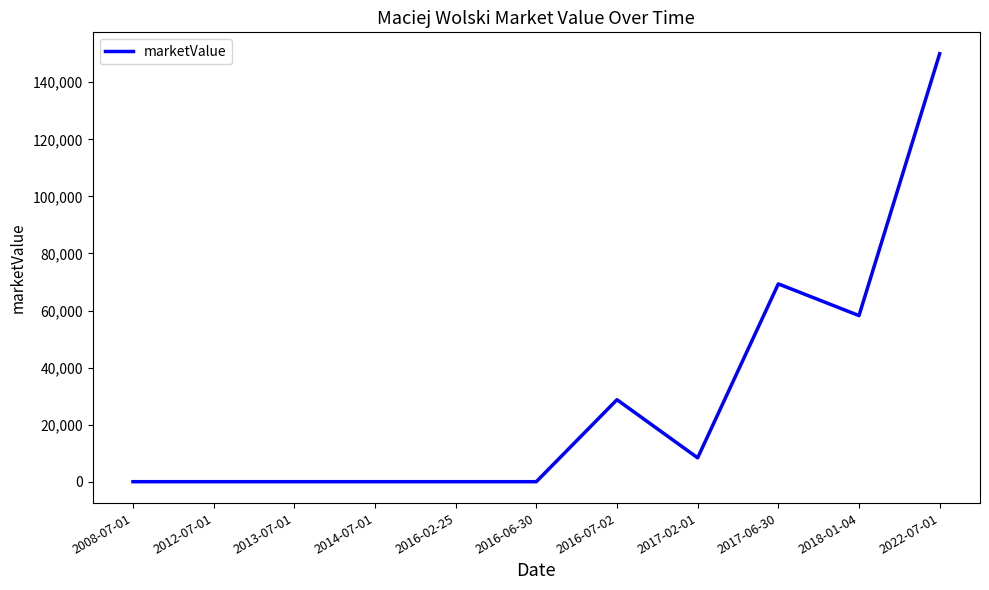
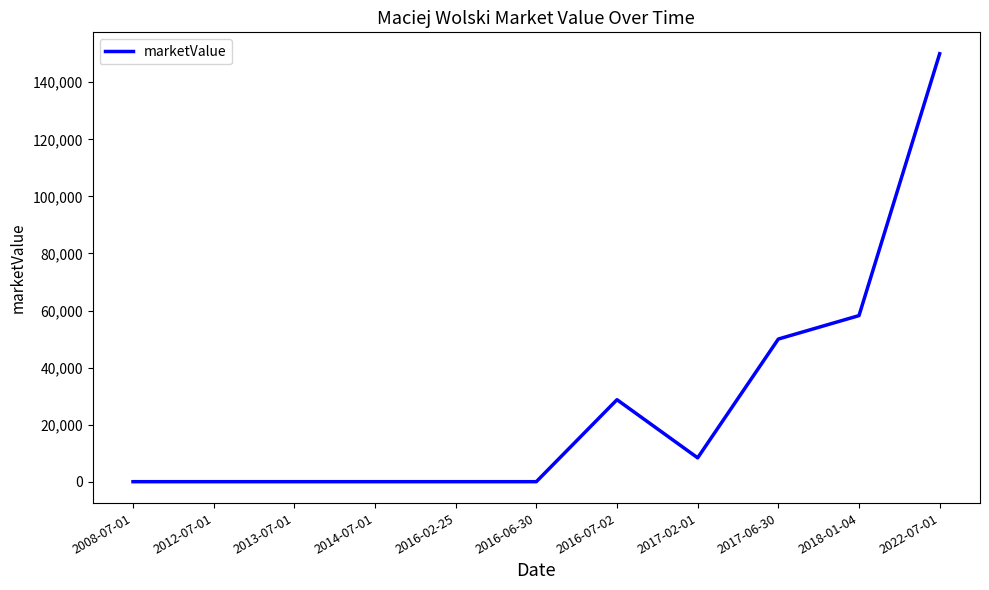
2017-06-30: 69,000 -> 50,000
